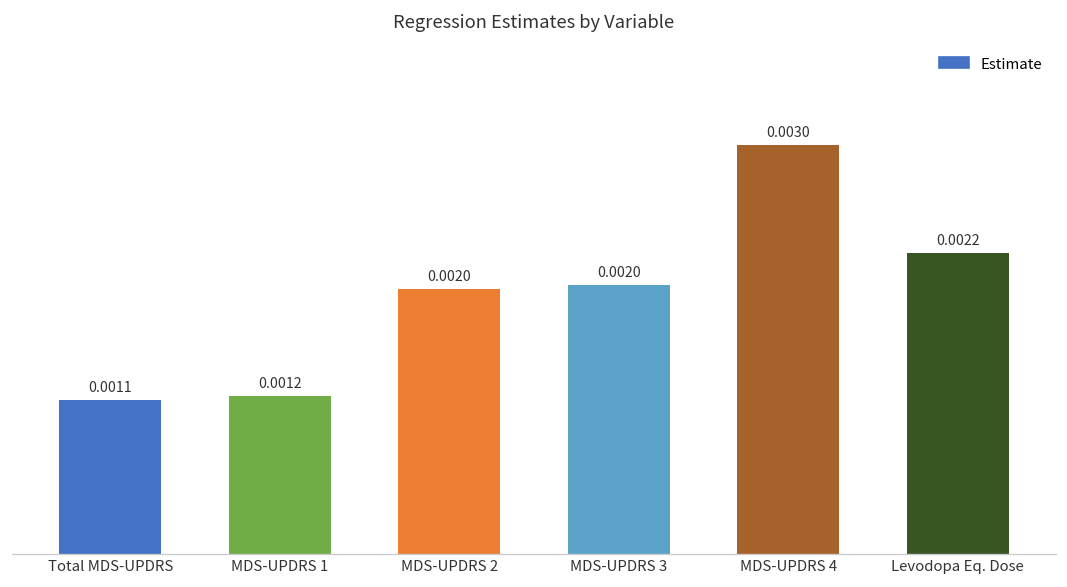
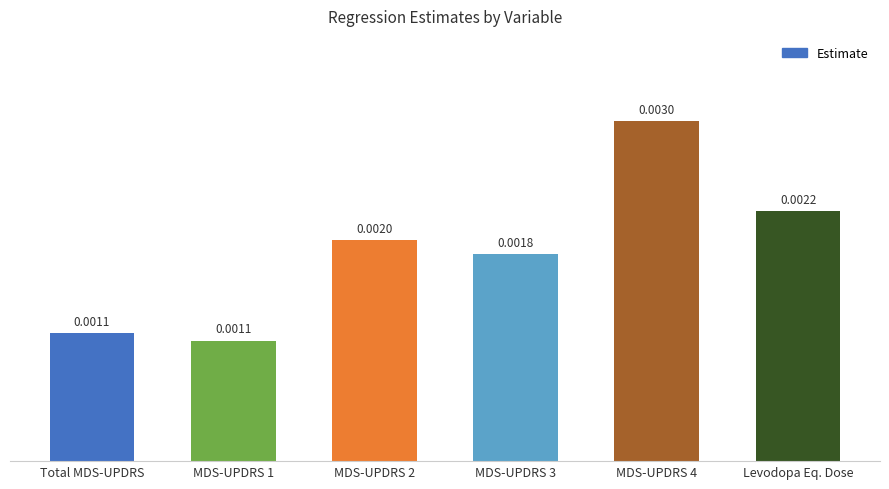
MDS-UPDRS 1: 0.0012 -> 0.0011
MDS-UPDRS 3: 0.0020 -> 0.0018
